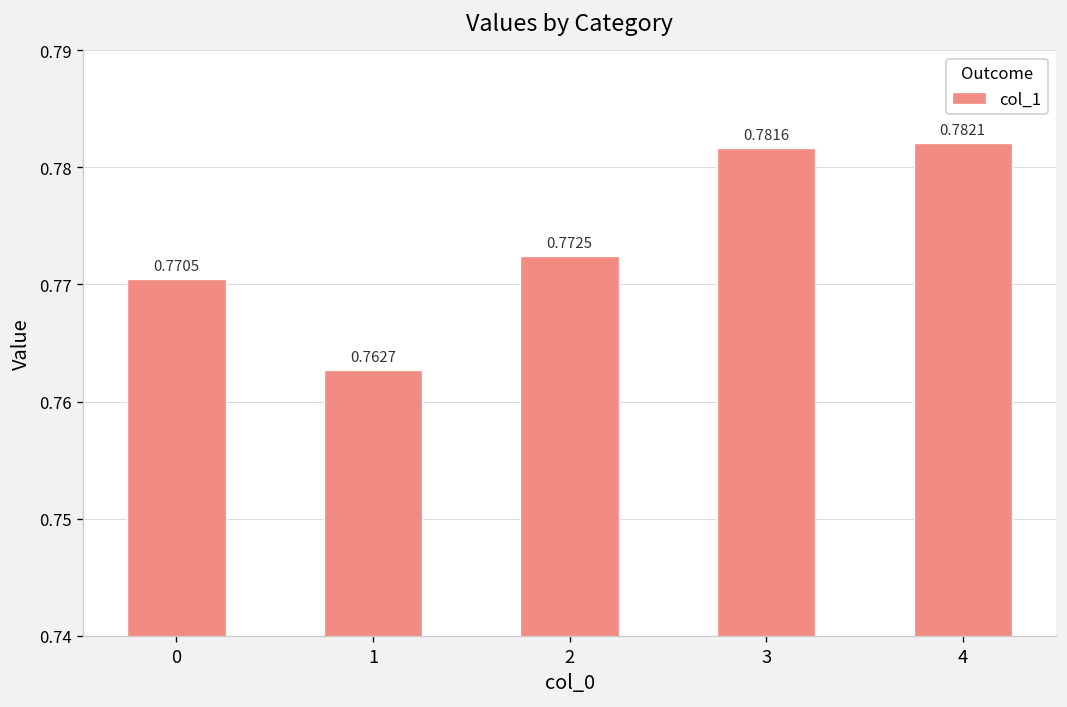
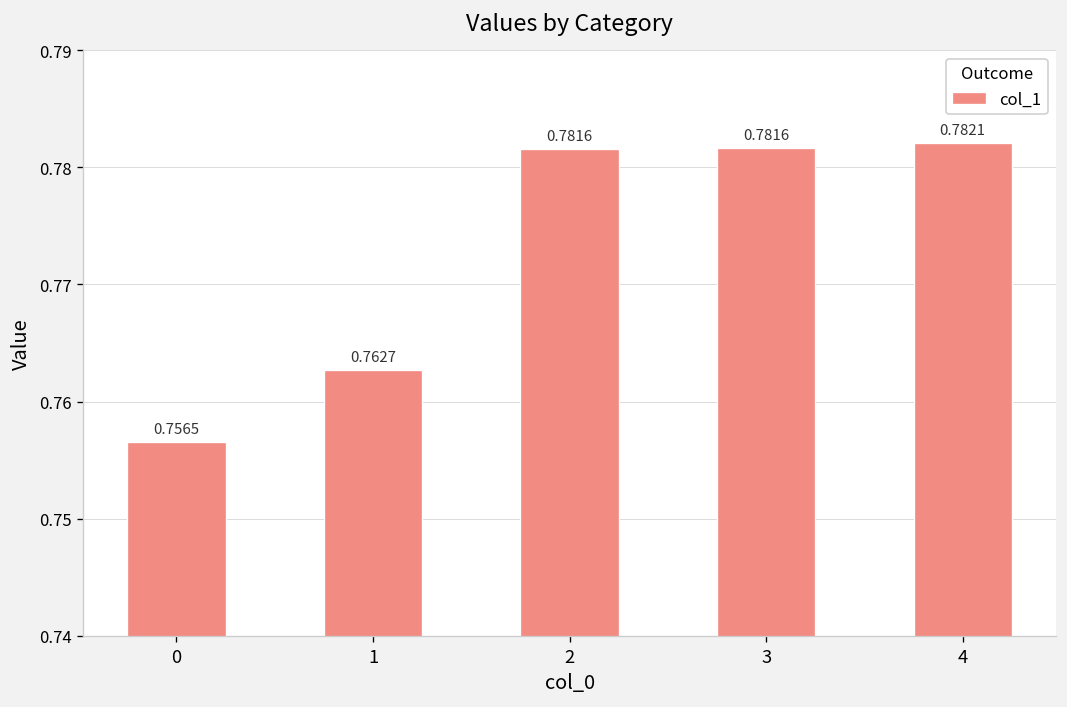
0: 0.7705 -> 0.7565
2: 0.7725 -> 0.7816
